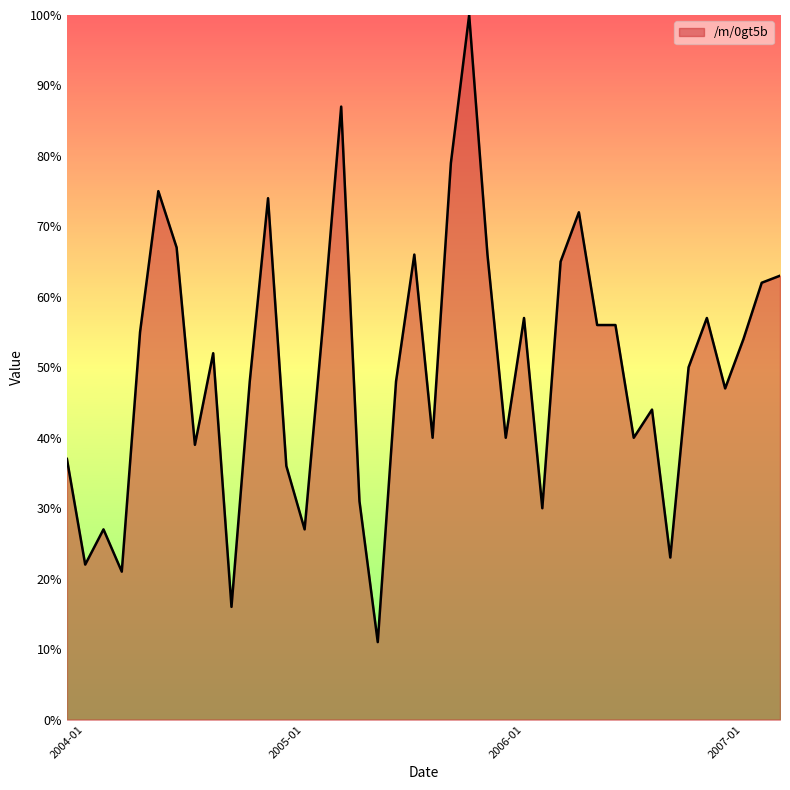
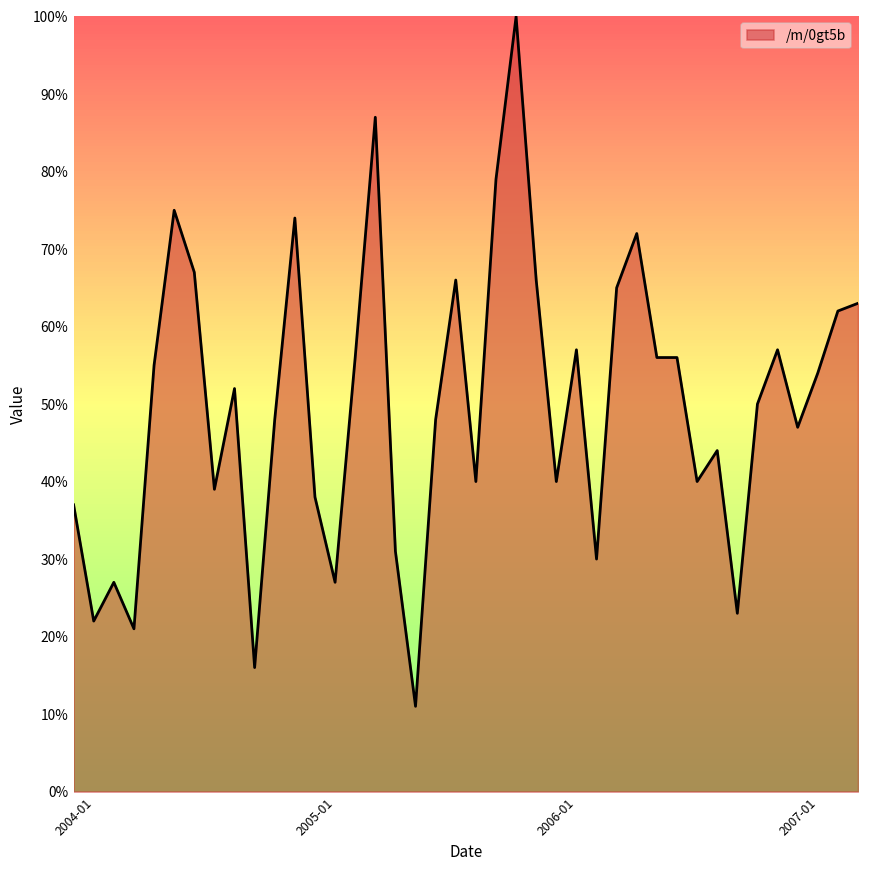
2005-01: 36% -> 38%
